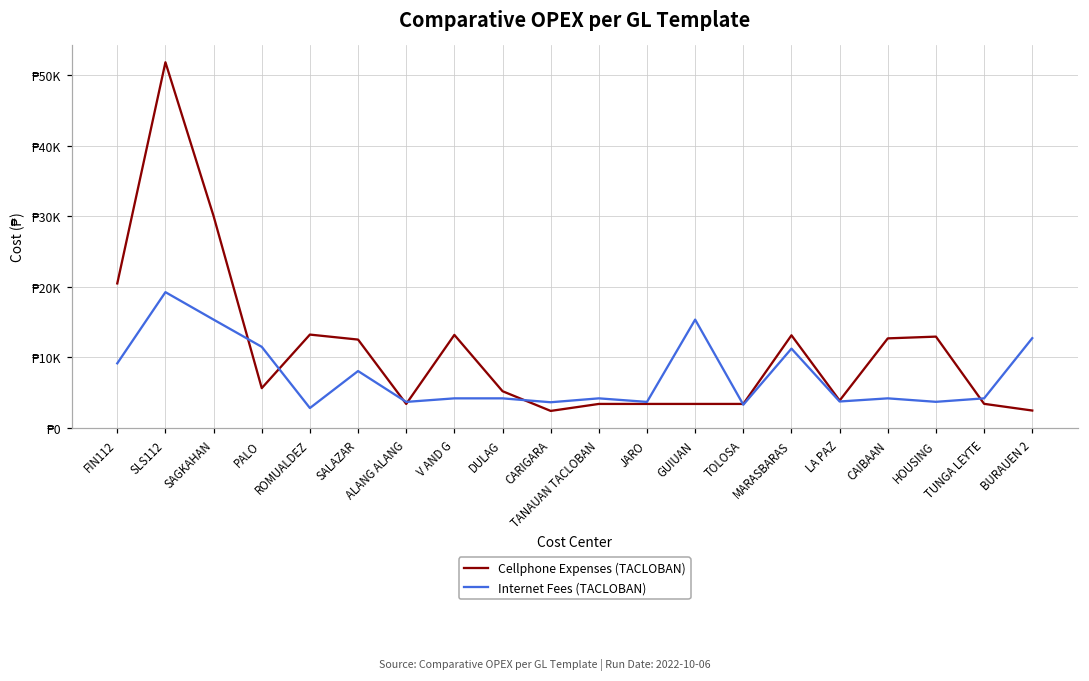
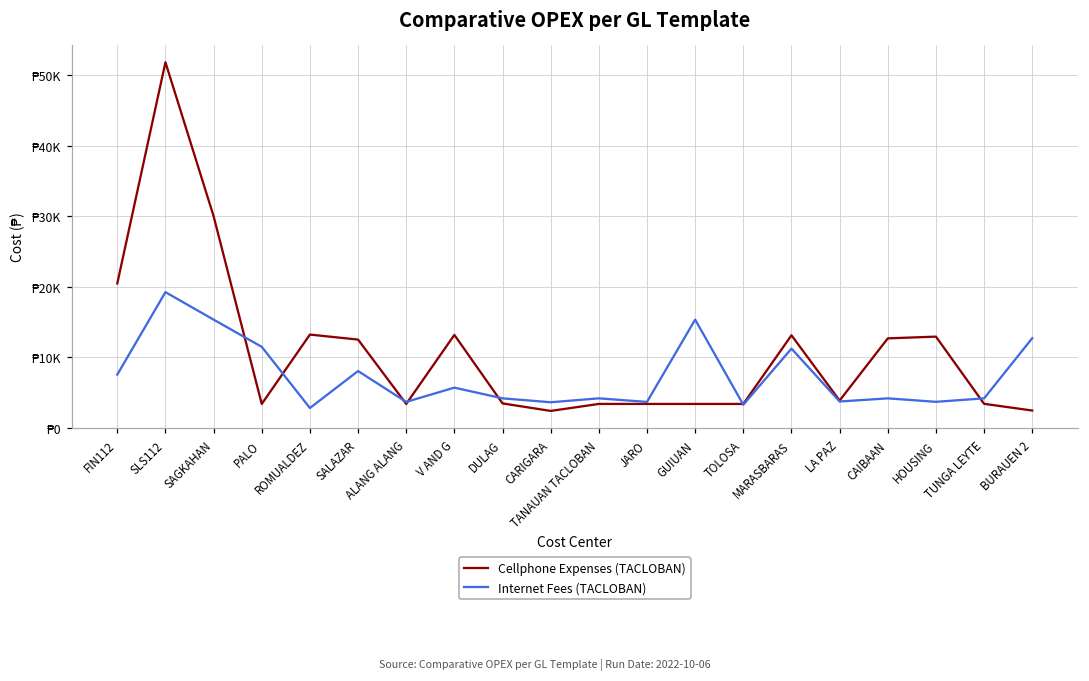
Internet Fees (TACLOBAN), FIN112: ₱9000 -> ₱8000
Cellphone Expenses (TACLOBAN), PALO: ₱6000 -> ₱3000
Internet Fees (TACLOBAN), V AND G: ₱4000 -> ₱6000
Cellphone Expenses (TACLOBAN), DULAG: ₱5000 -> ₱3000
